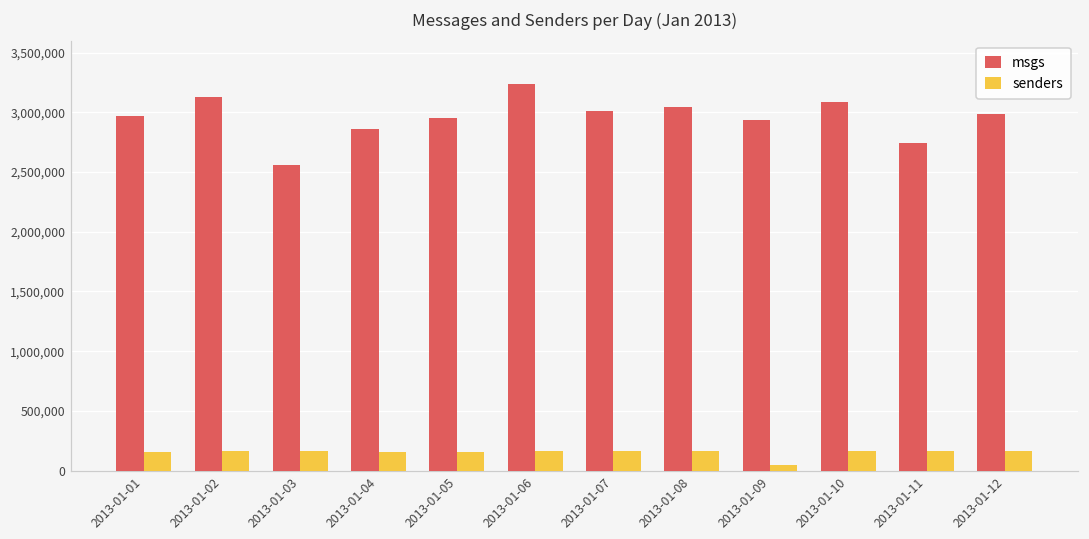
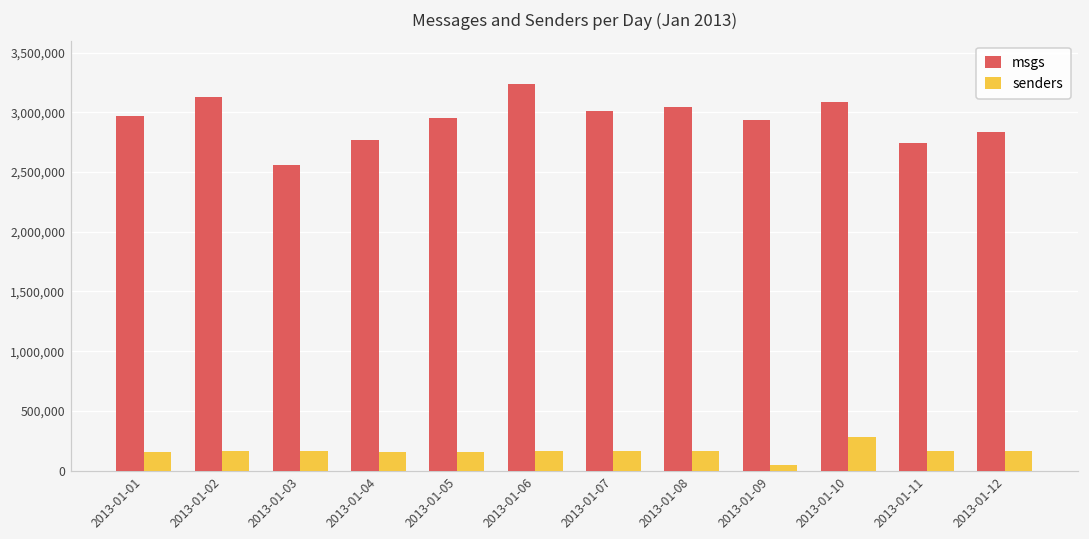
msgs, 2013-01-04: 2,860,000 -> 2,770,000
senders, 2013-01-10: 170,000 -> 280,000
msgs, 2013-01-12: 2,990,000 -> 2,830,000
